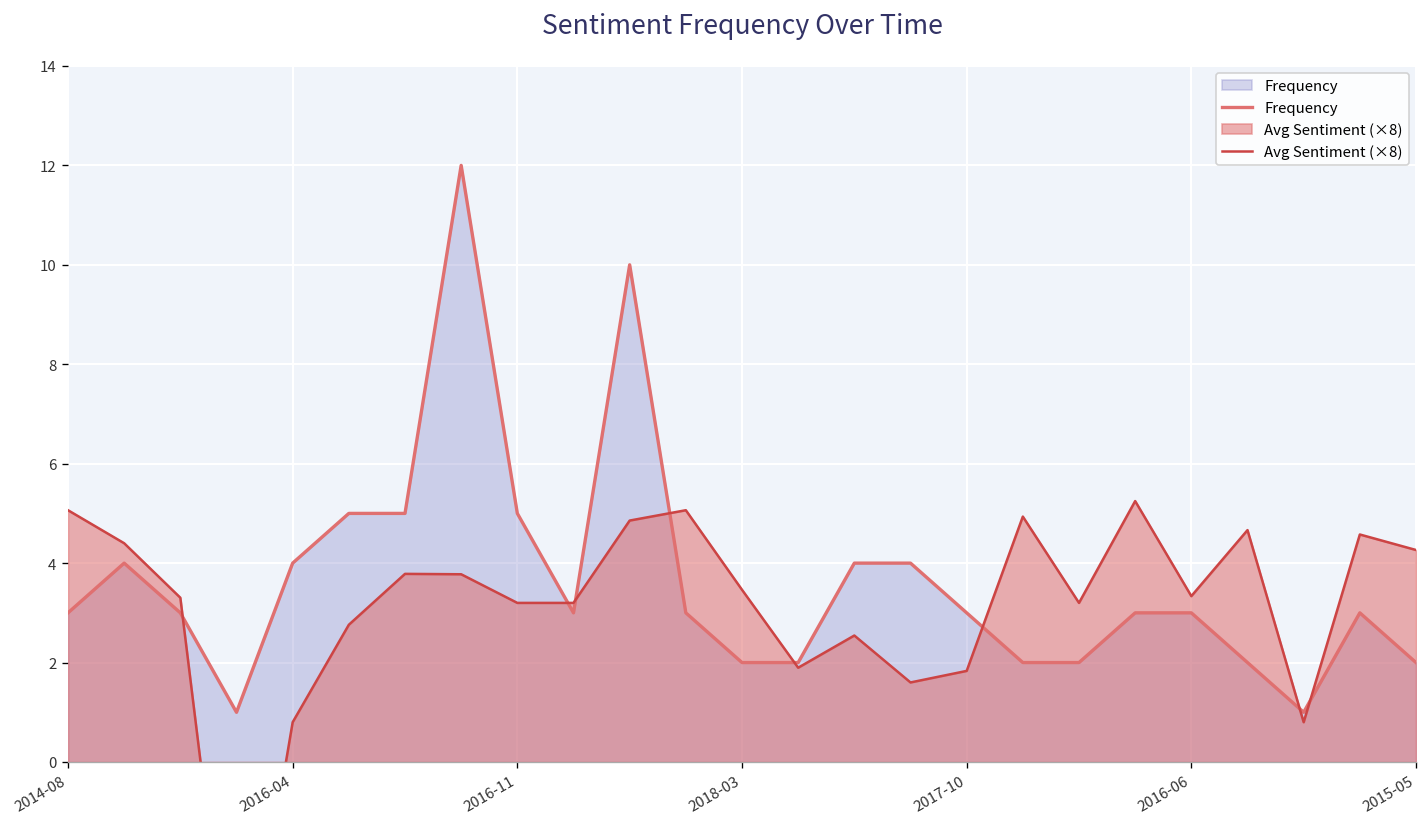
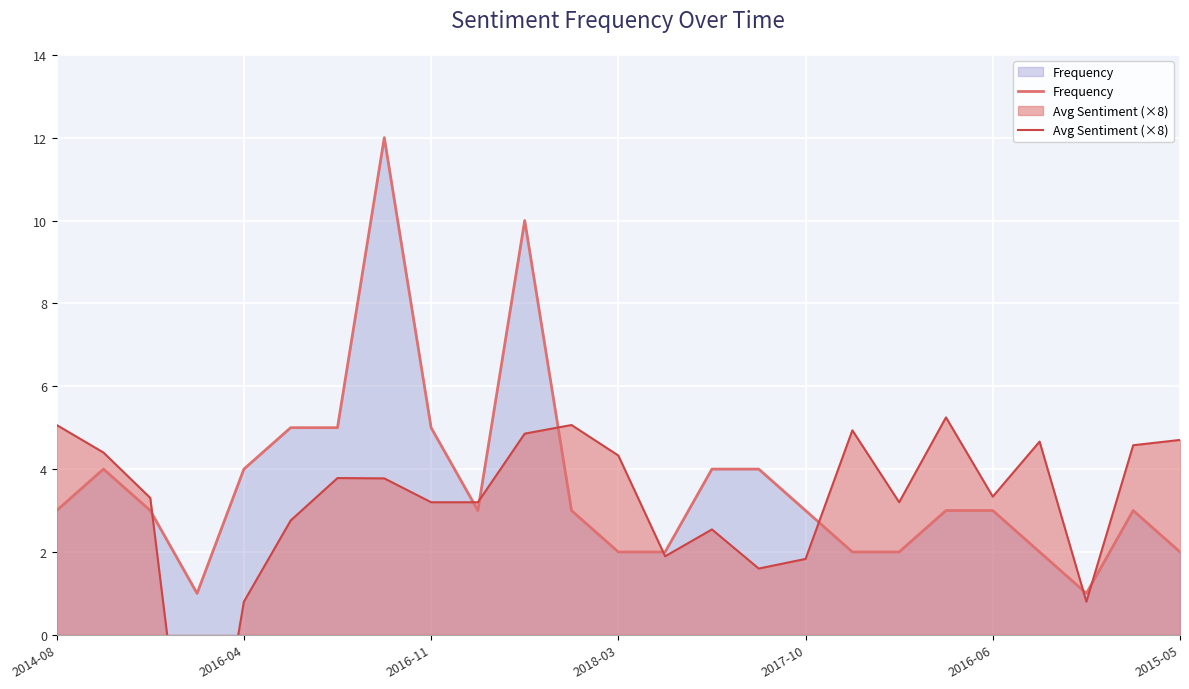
Avg Sentiment (×8), 2018-03: 3.5 -> 4.3
Avg Sentiment (×8), 2015-05: 4.3 -> 4.7
